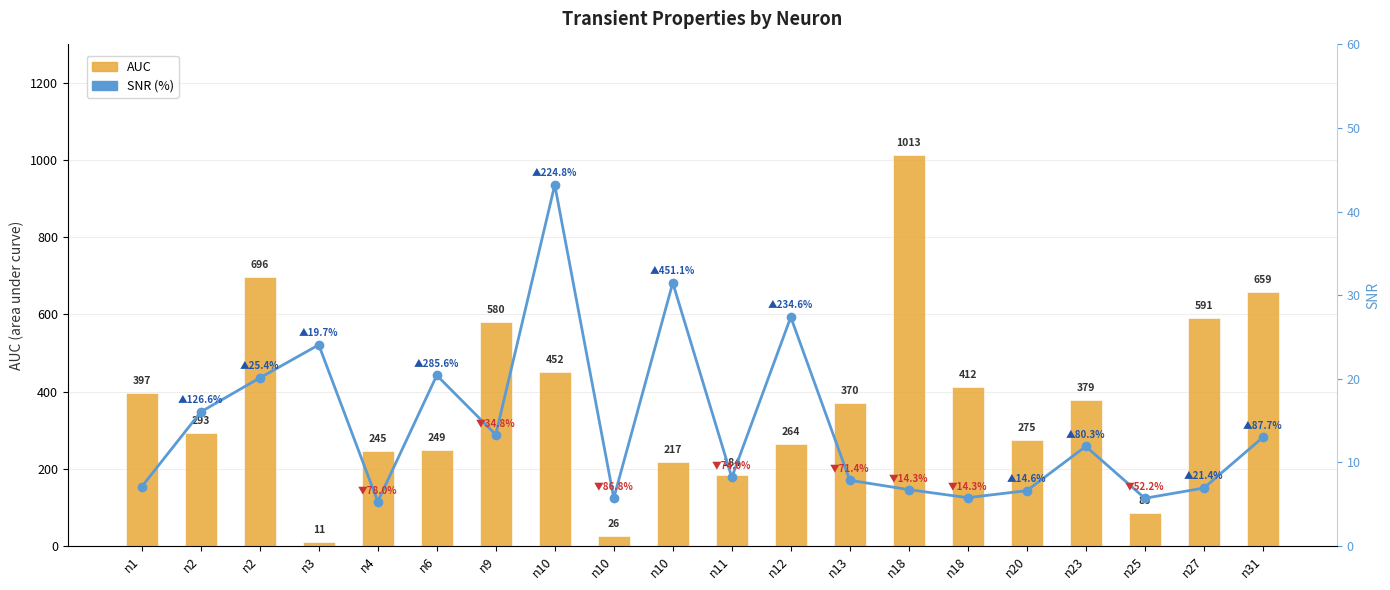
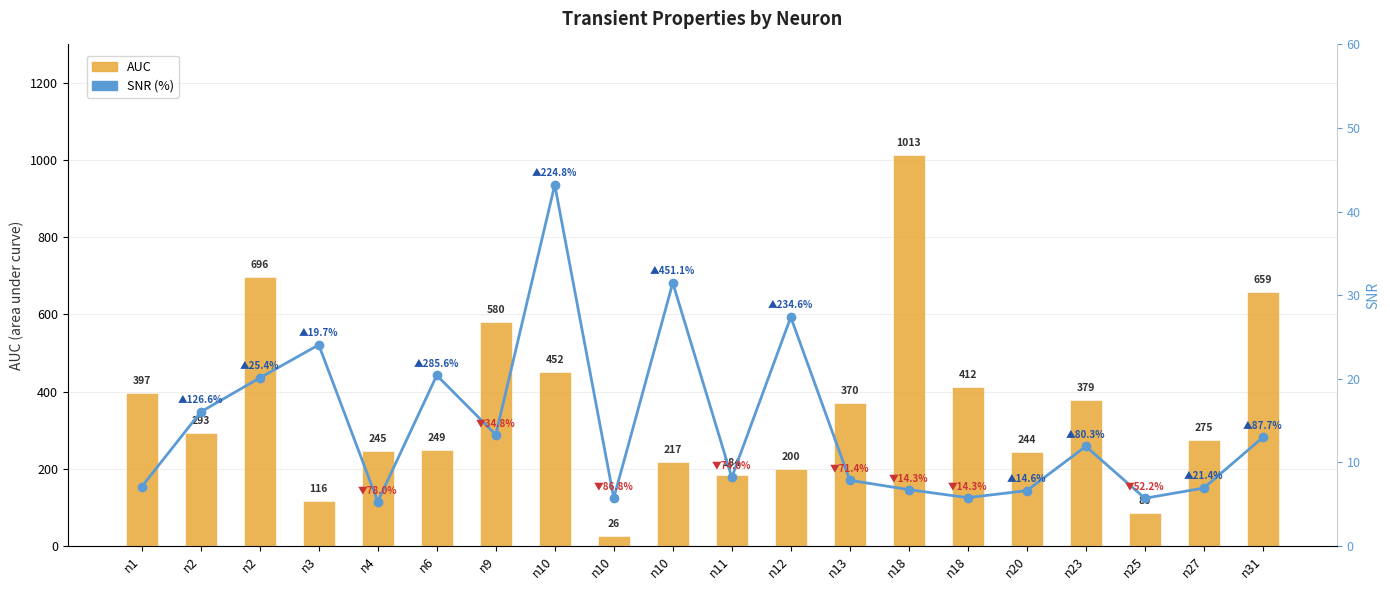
AUC, n3: 11 -> 116
AUC, n12: 264 -> 200
AUC, n20: 275 -> 244
AUC, n27: 591 -> 275
